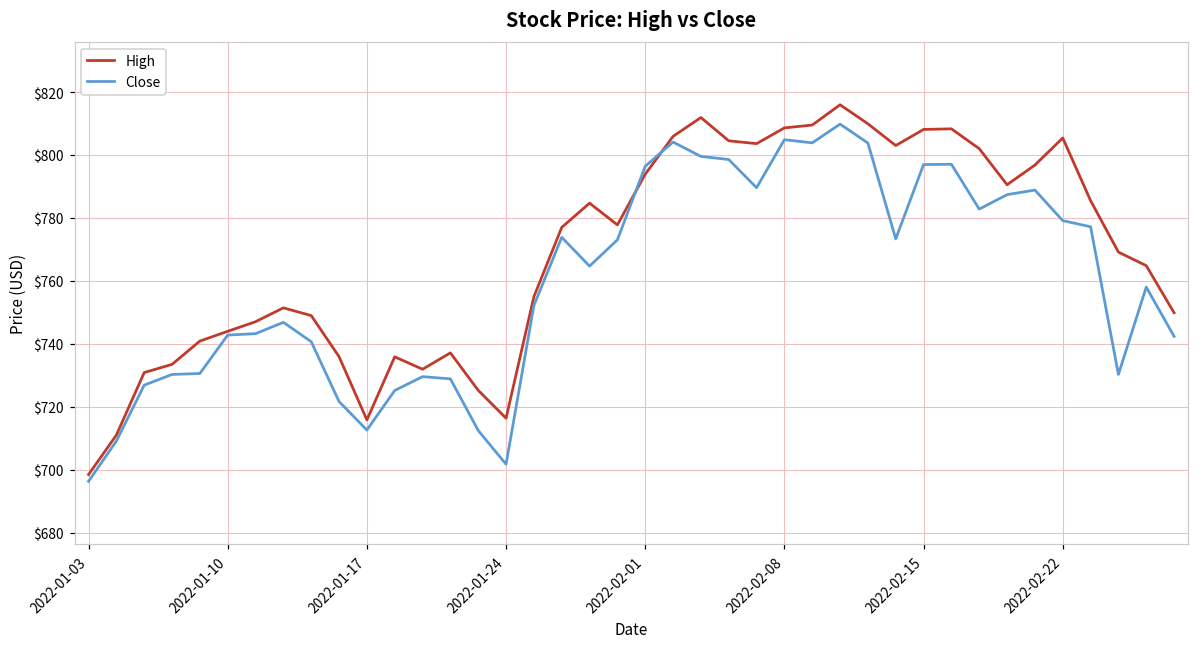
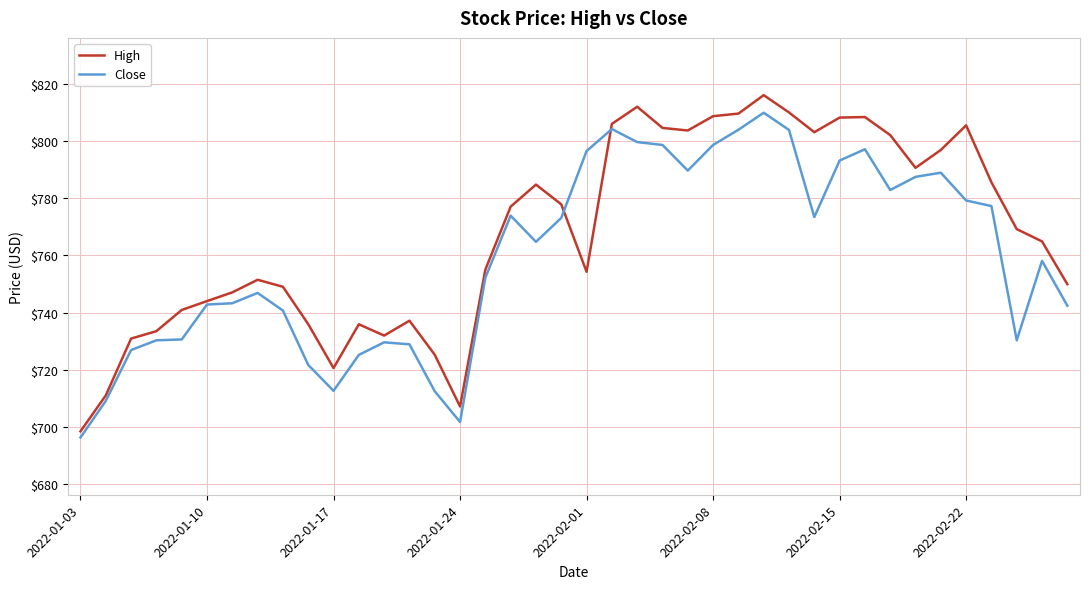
High, 2022-01-17: $716 -> $721
High, 2022-01-24: $716 -> $707
High, 2022-02-01: $794 -> $754
Close, 2022-02-08: $805 -> $799
Close, 2022-02-15: $797 -> $793
